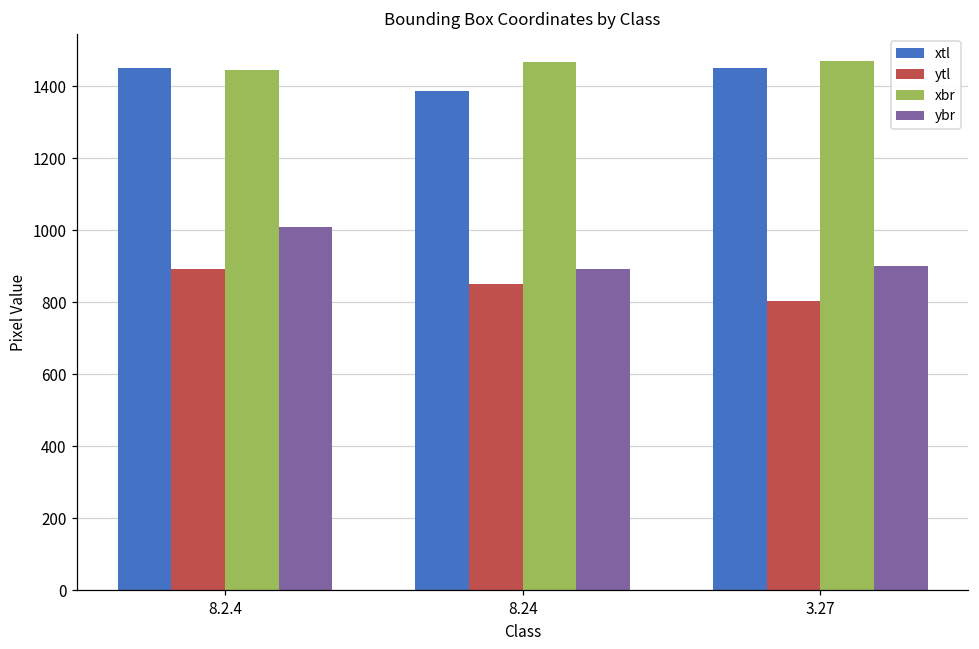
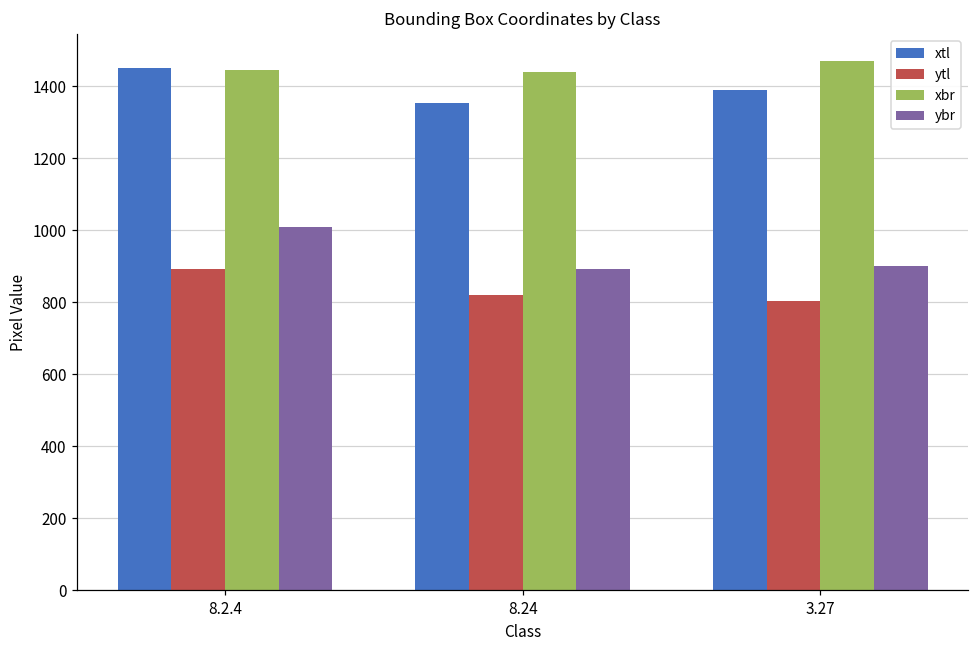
xtl, 8.24: 1390 -> 1360
ytl, 8.24: 850 -> 820
xbr, 8.24: 1470 -> 1440
xtl, 3.27: 1450 -> 1390
